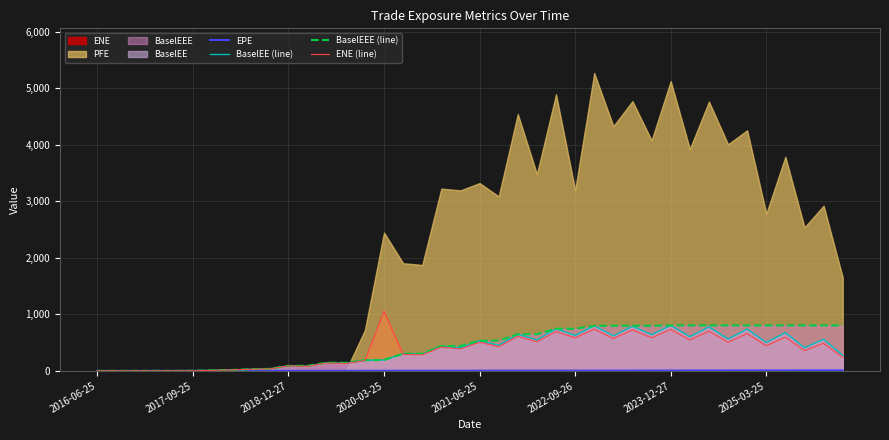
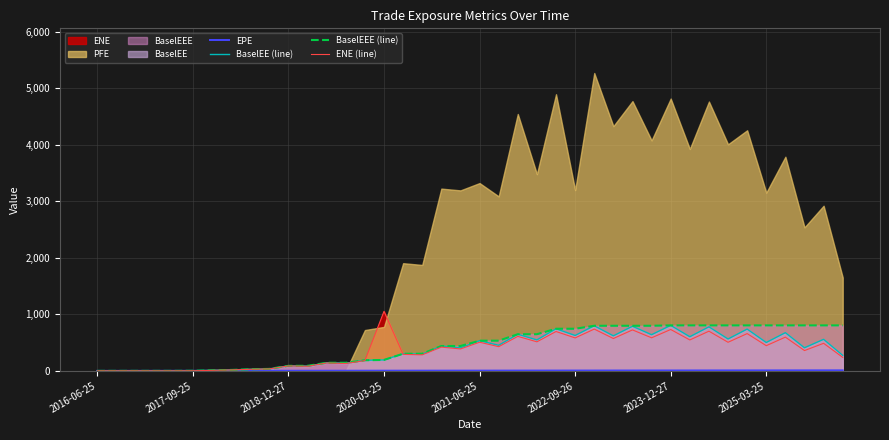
PFE, 2020-03-25: 2,400 -> 800
PFE, 2023-12-27: 5,100 -> 4,800
PFE, 2025-03-25: 2,800 -> 3,200
